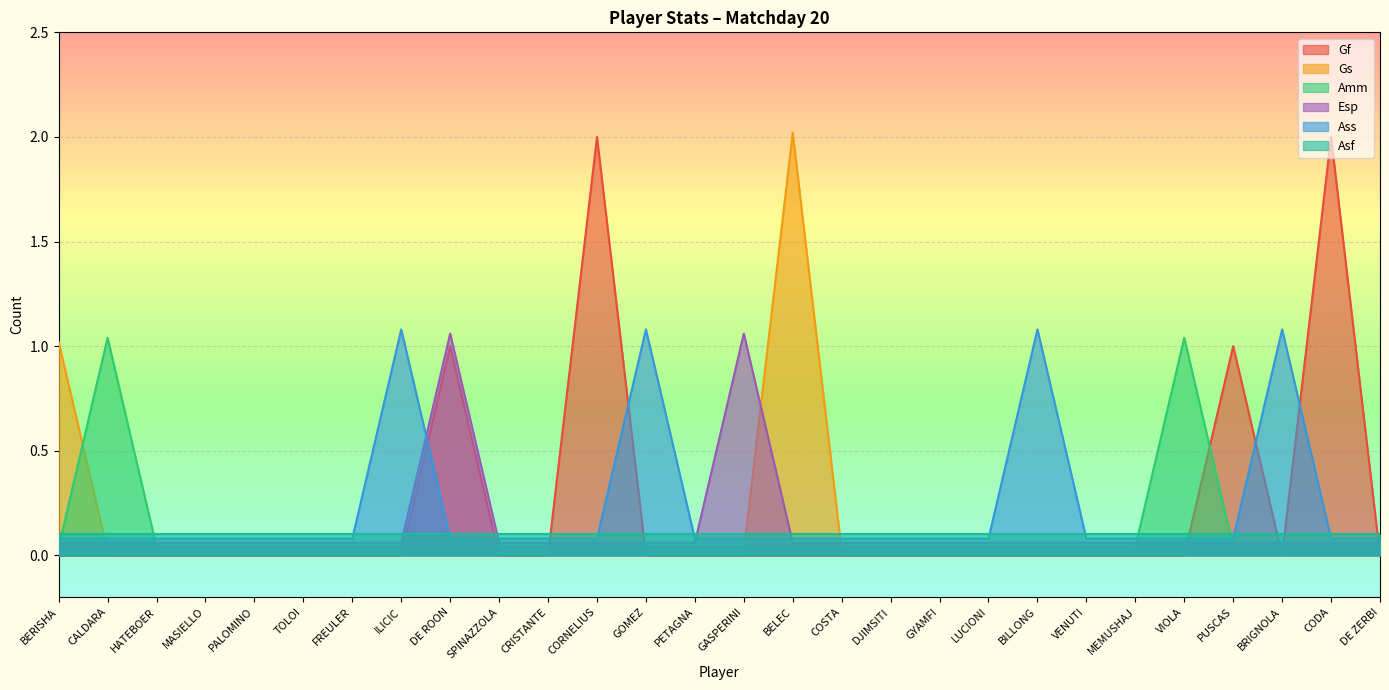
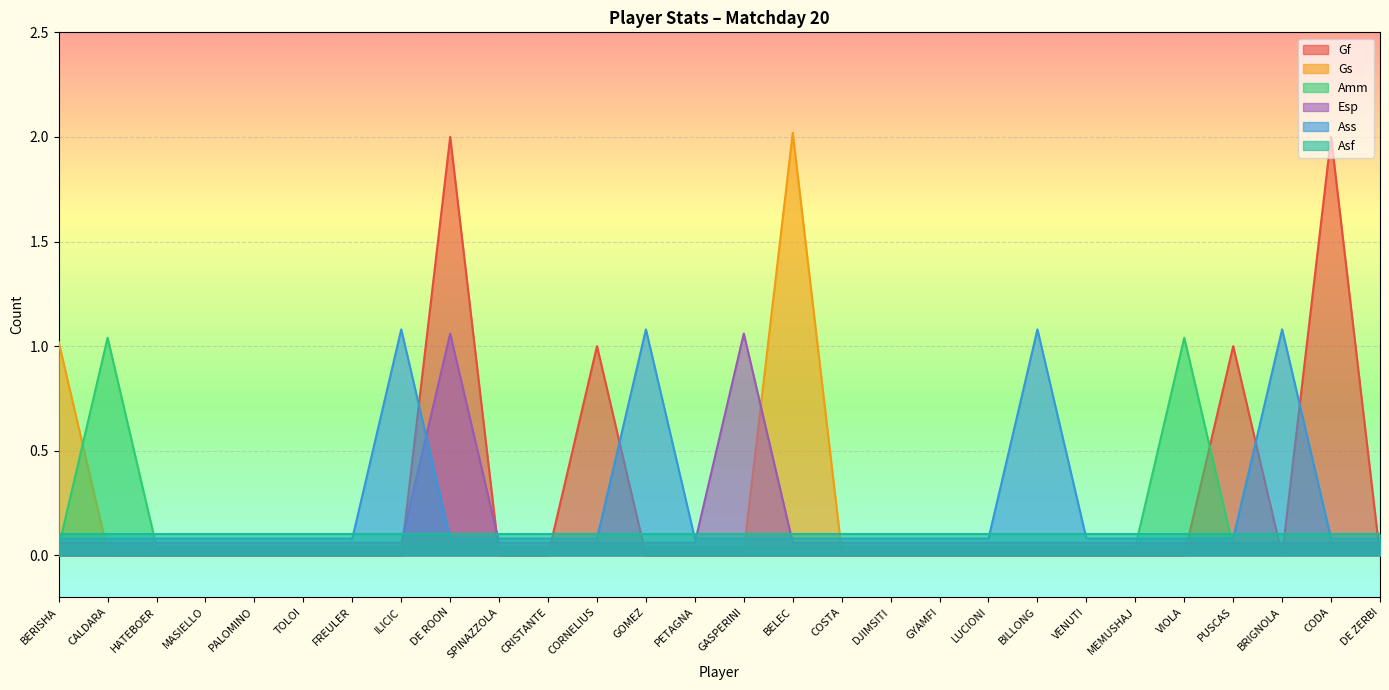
Gf, DE ROON: 1 -> 2
Gf, CORNELIUS: 2 -> 1
